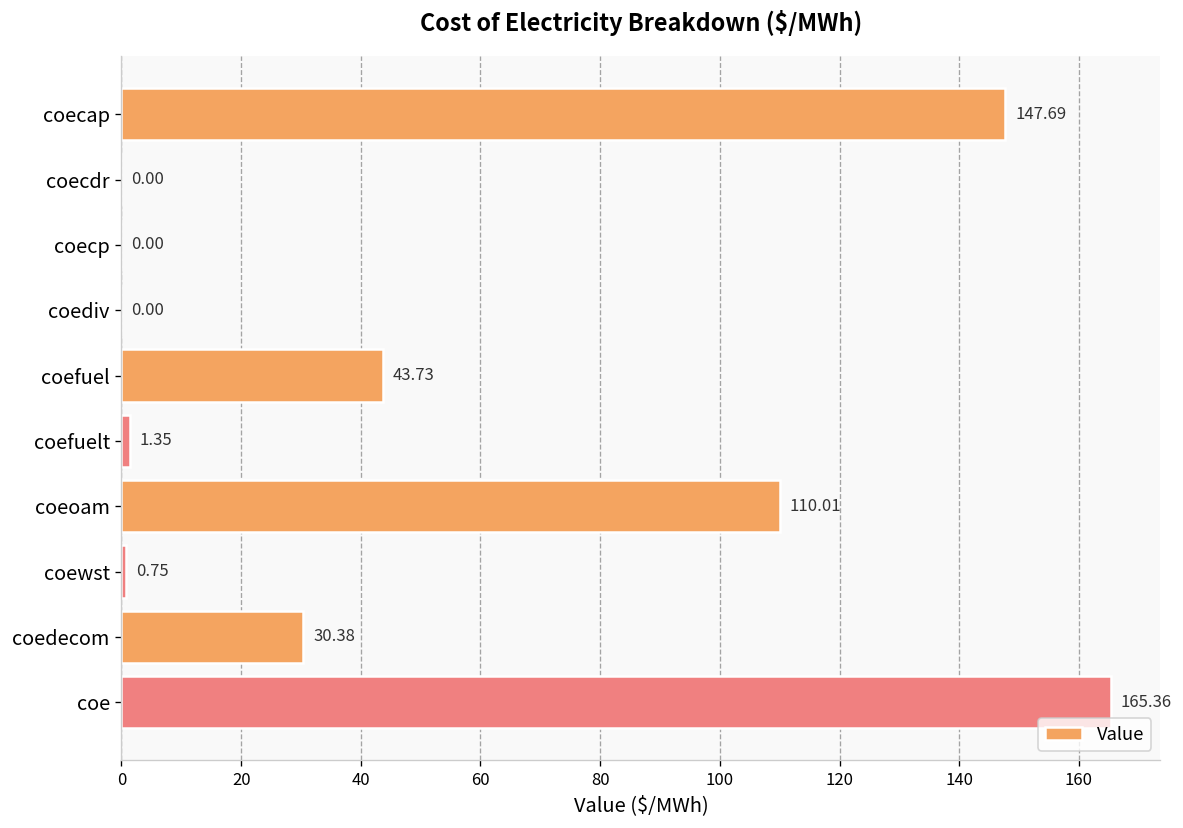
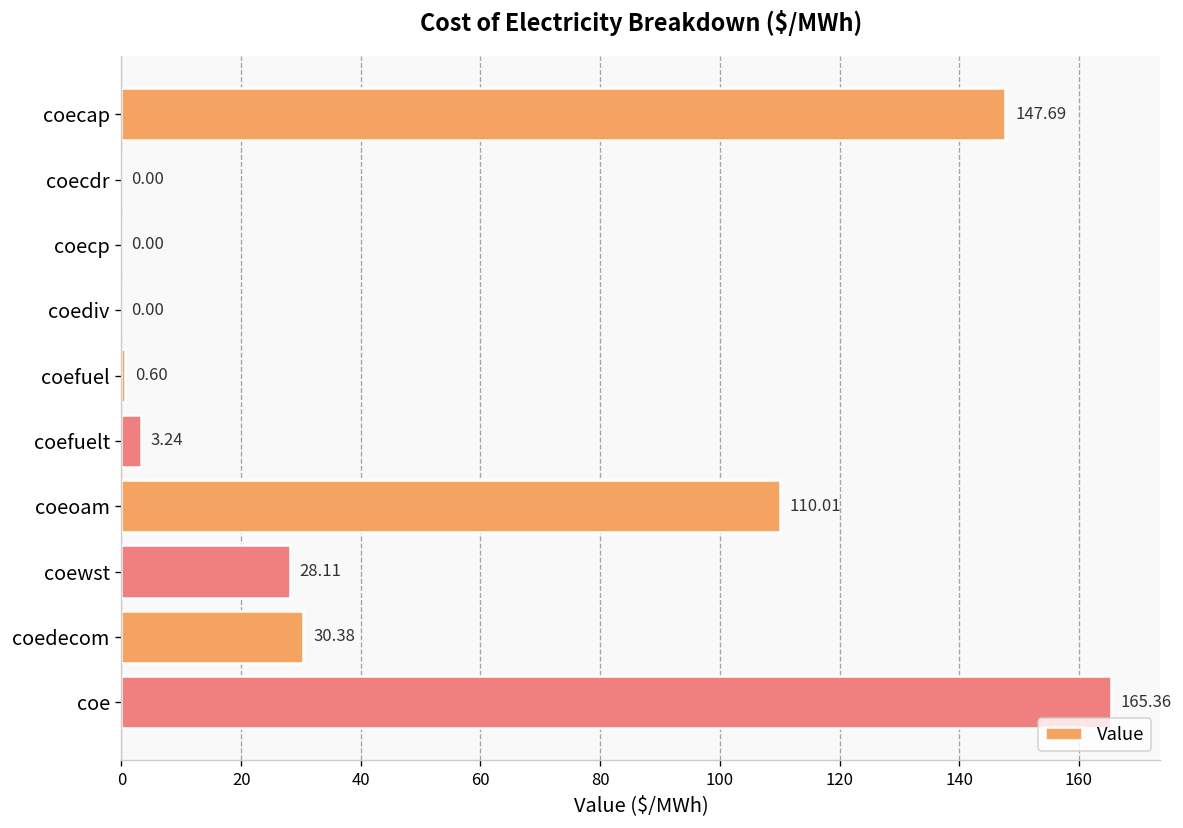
coefuel: 43.73 -> 0.60
coefuelt: 1.35 -> 3.24
coewst: 0.75 -> 28.11
